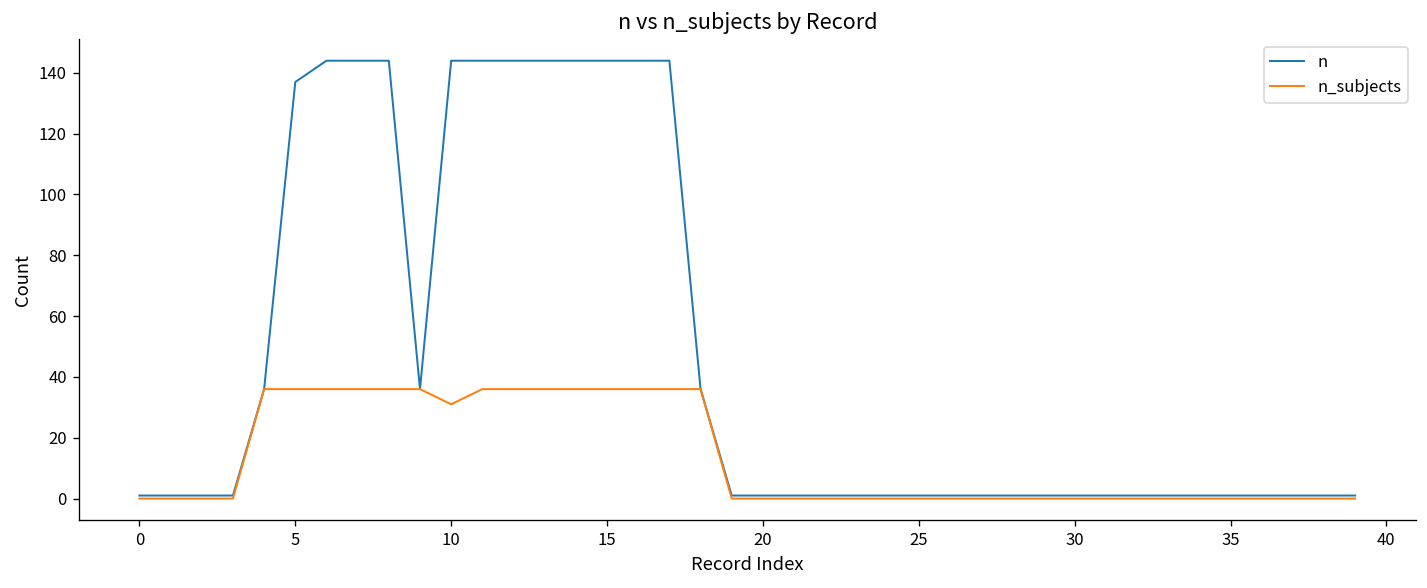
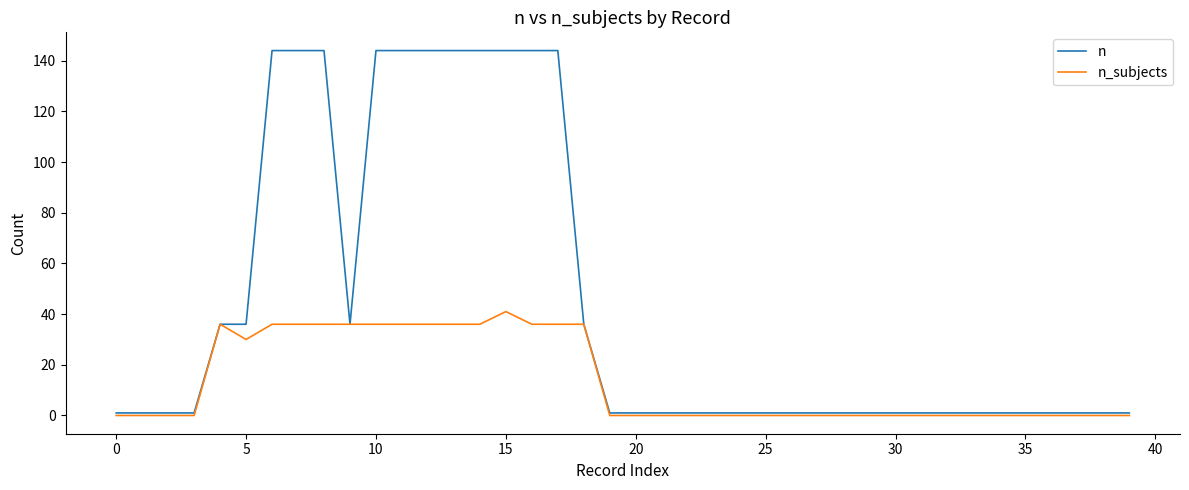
n, 5: 137 -> 36
n_subjects, 5: 36 -> 30
n_subjects, 10: 31 -> 36
n_subjects, 15: 36 -> 41
